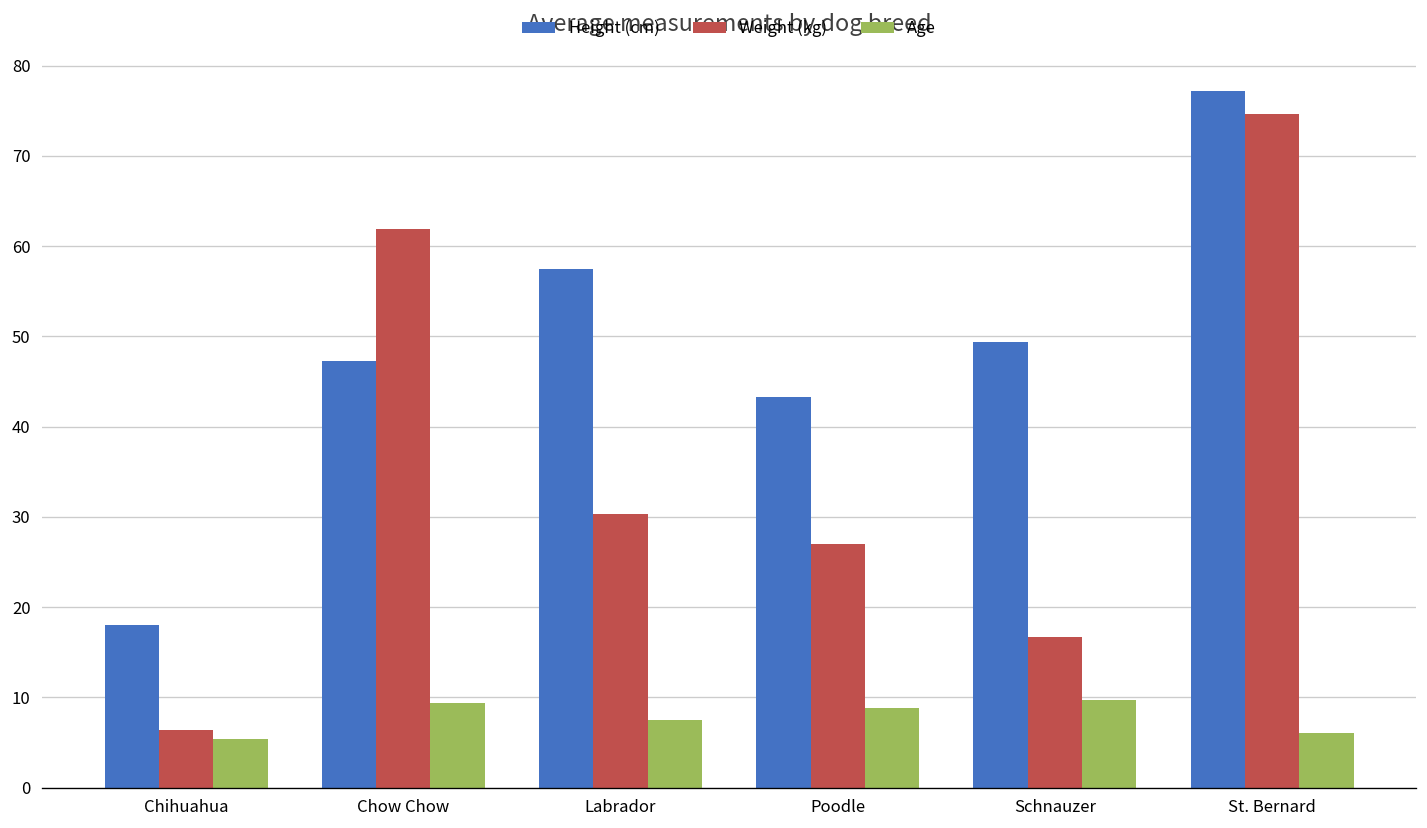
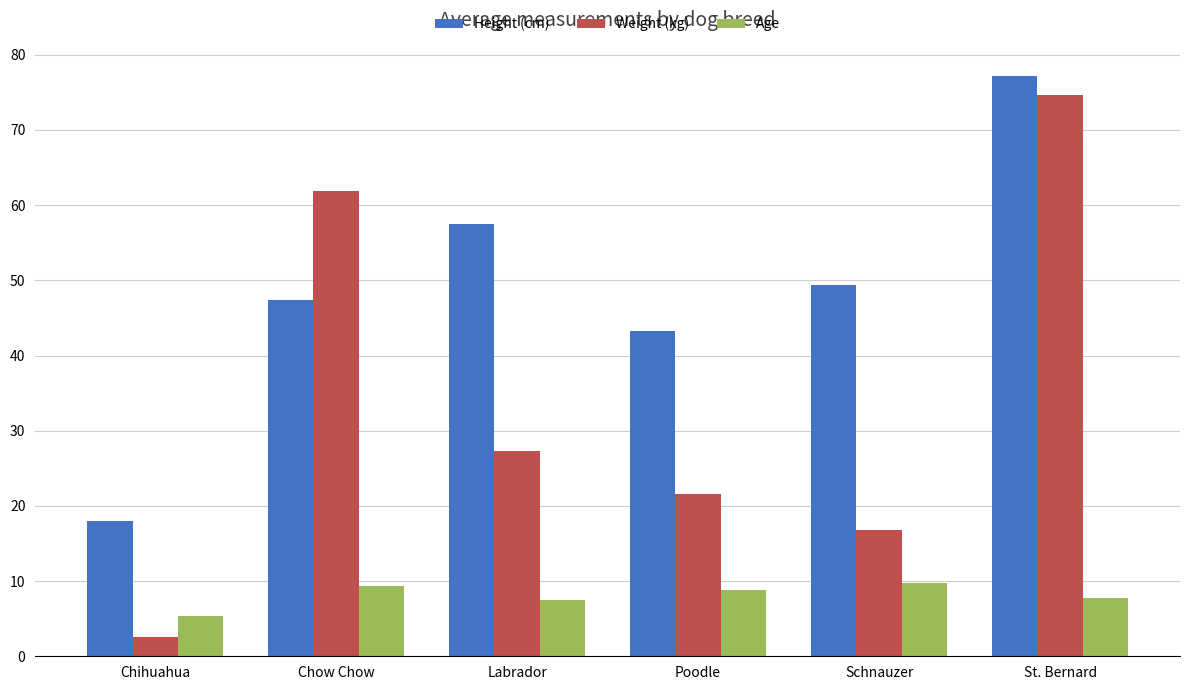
Weight (kg), Chihuahua: 6 -> 3
Weight (kg), Labrador: 30 -> 27
Weight (kg), Poodle: 27 -> 22
Age, St. Bernard: 6 -> 8
